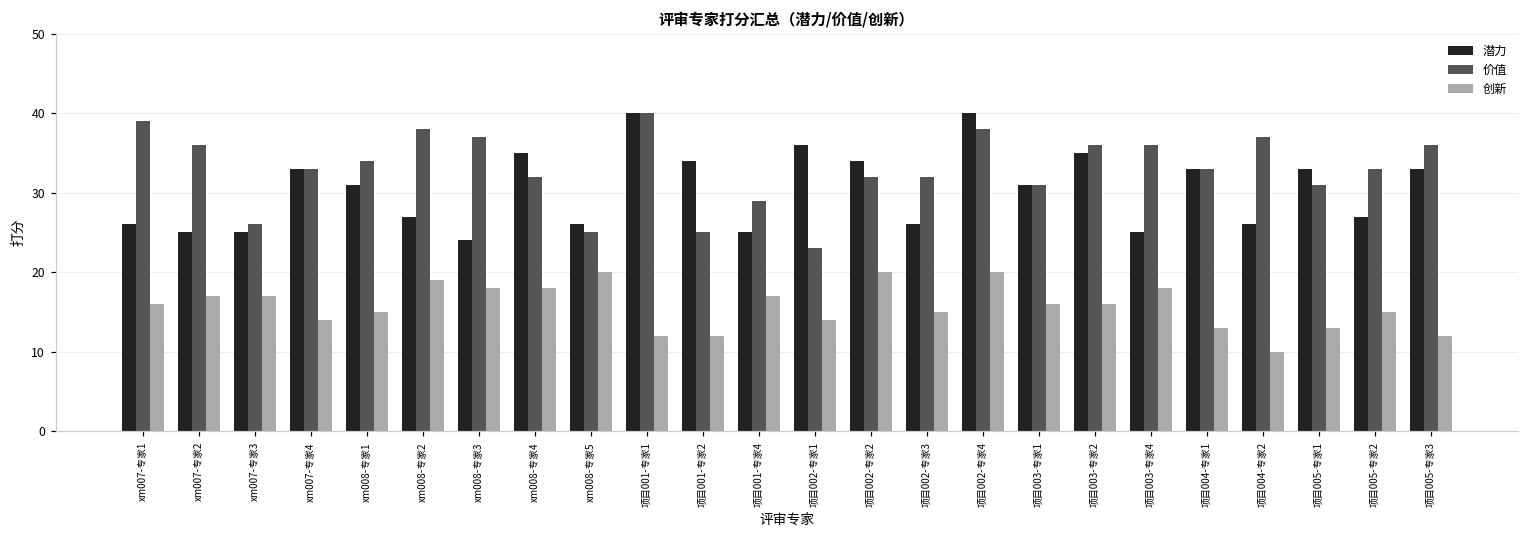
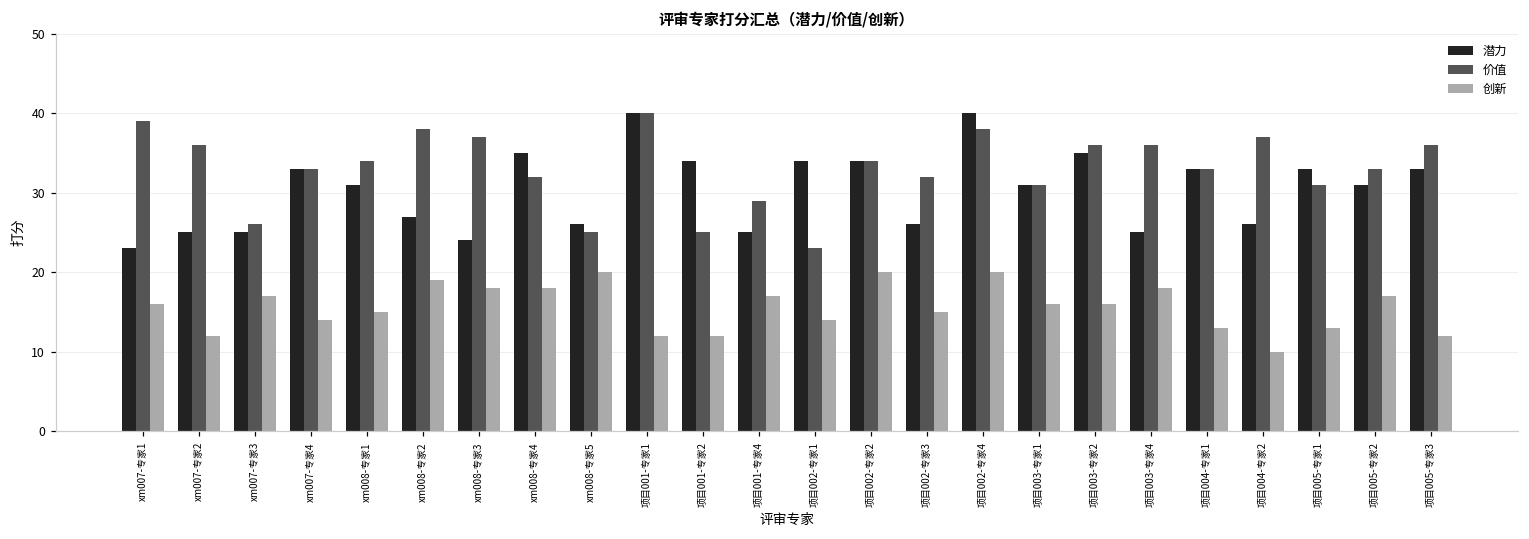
潜力, xm007-专家1: 26 -> 23
创新, xm007-专家2: 17 -> 12
潜力, 项目002-专家1: 36 -> 34
价值, 项目002-专家2: 32 -> 34
潜力, 项目005-专家2: 27 -> 31
创新, 项目005-专家2: 15 -> 17
